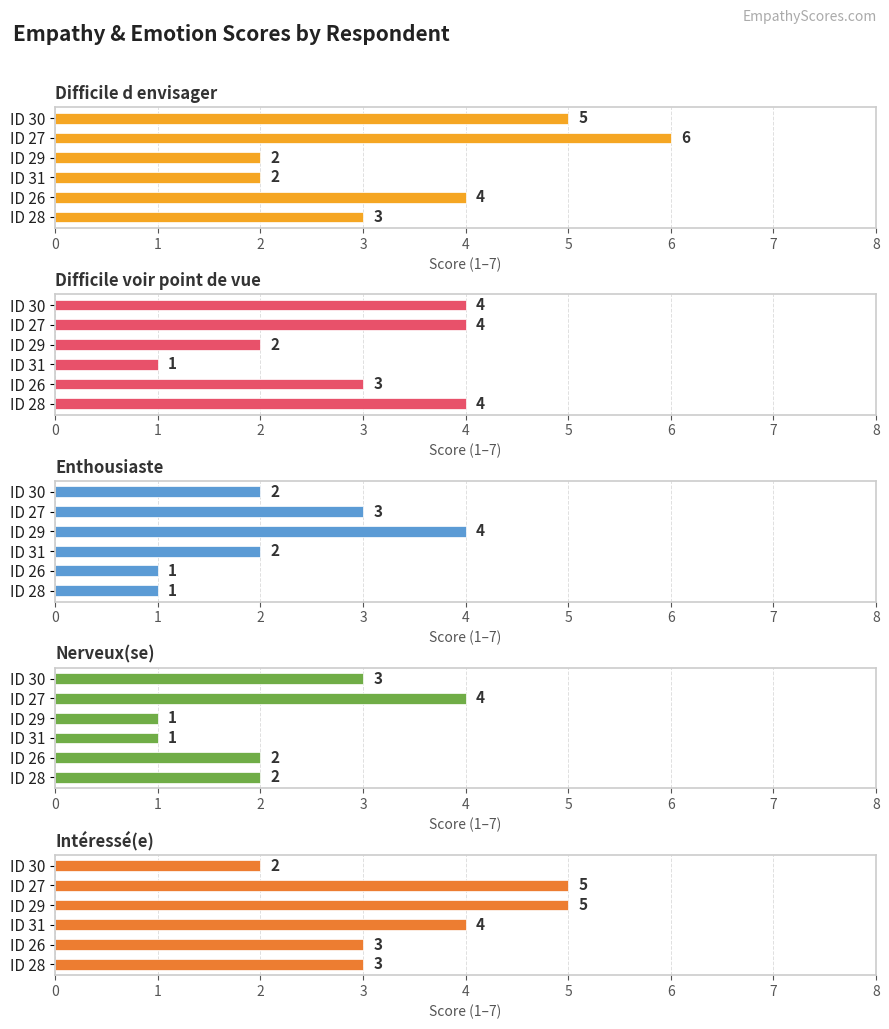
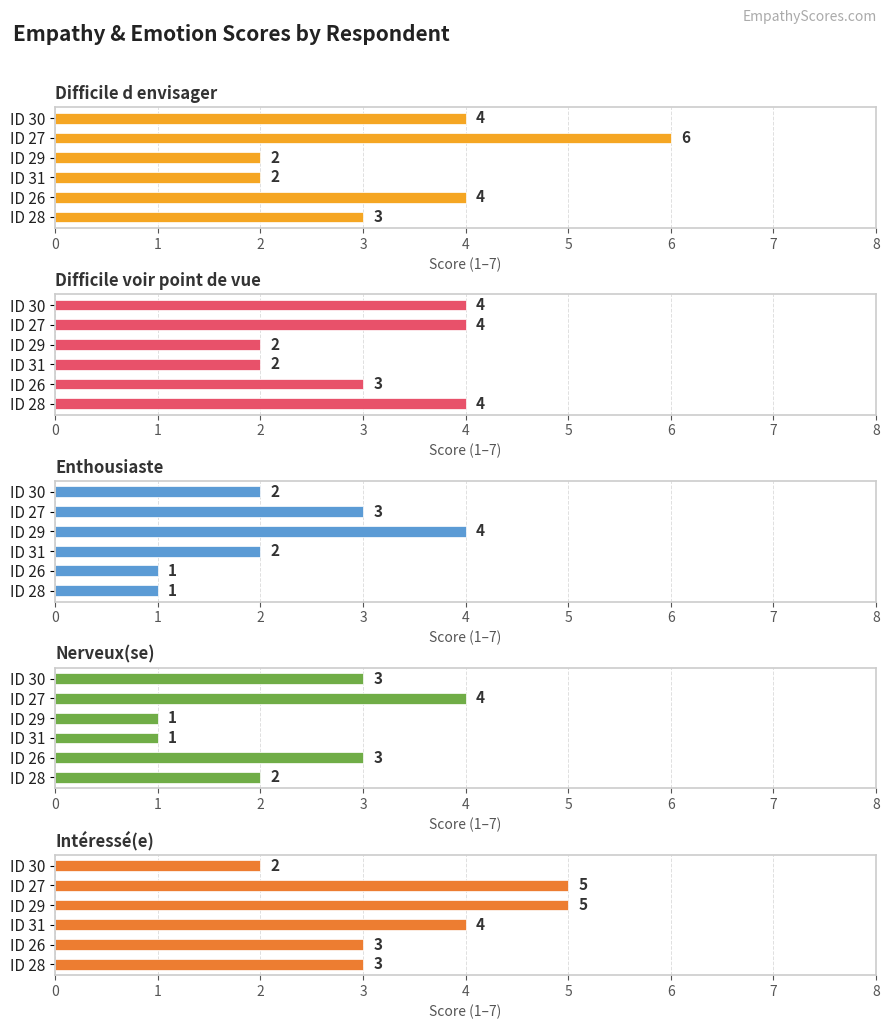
Difficile d envisager, ID 30: 5 -> 4
Difficile voir point de vue, ID 31: 1 -> 2
Nerveux(se), ID 26: 2 -> 3
